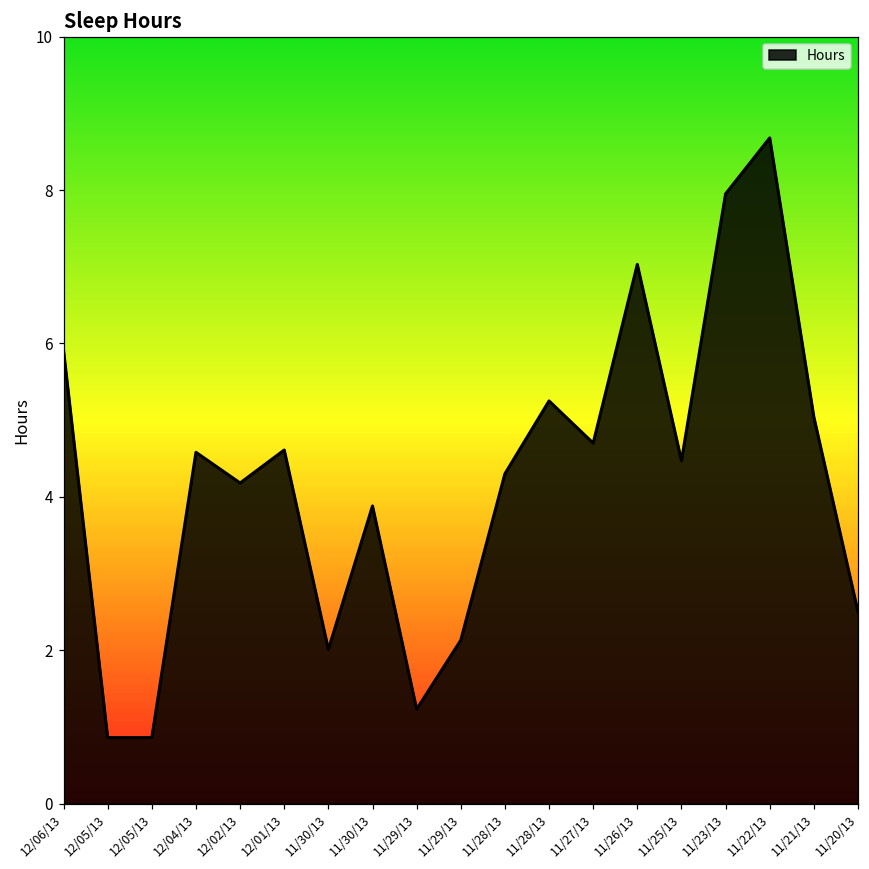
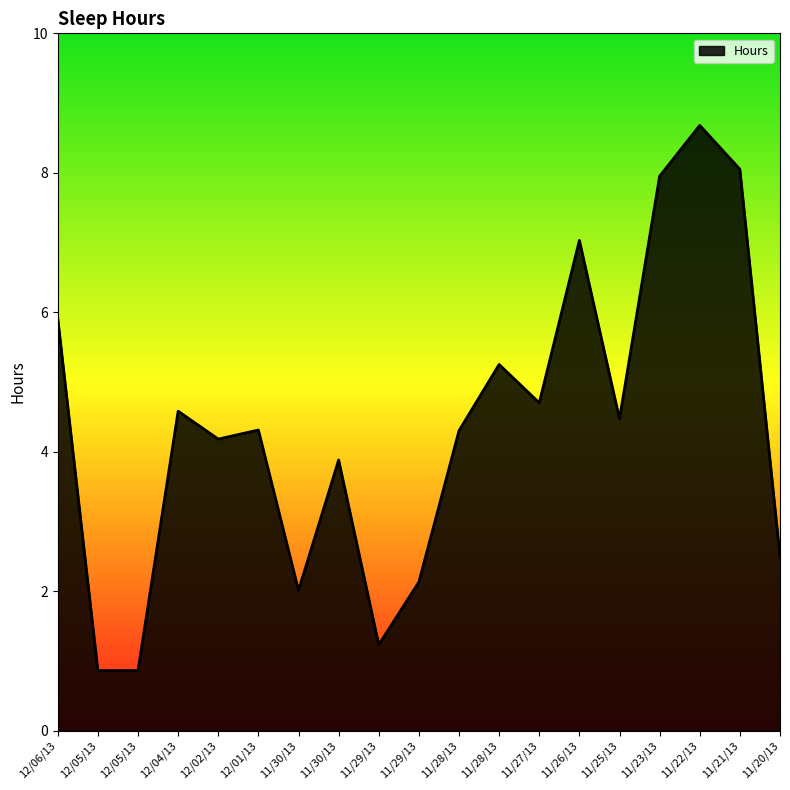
12/01/13: 4.6 -> 4.3
11/21/13: 5.0 -> 8.1
